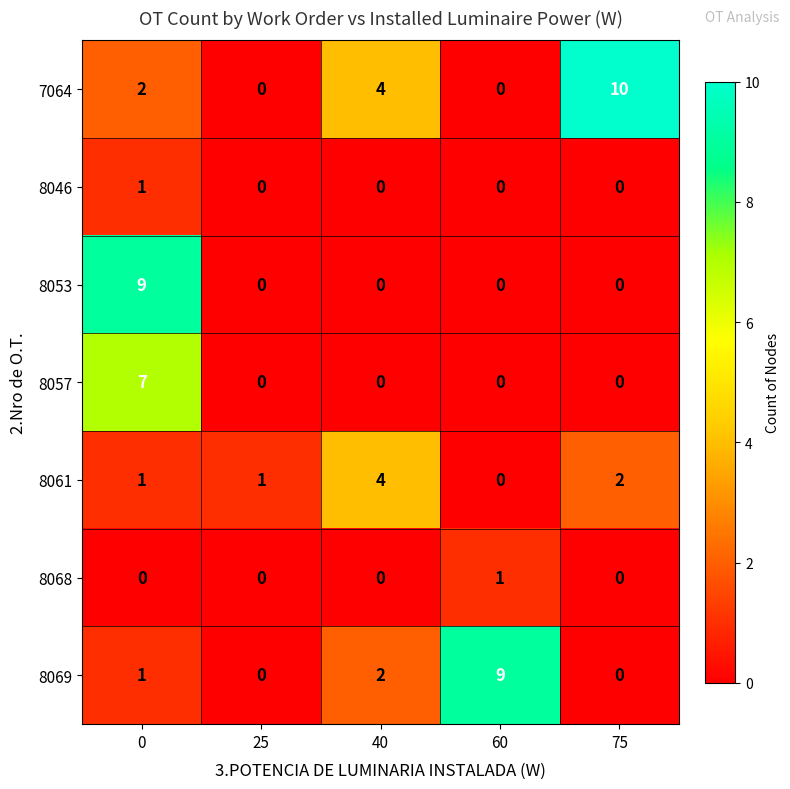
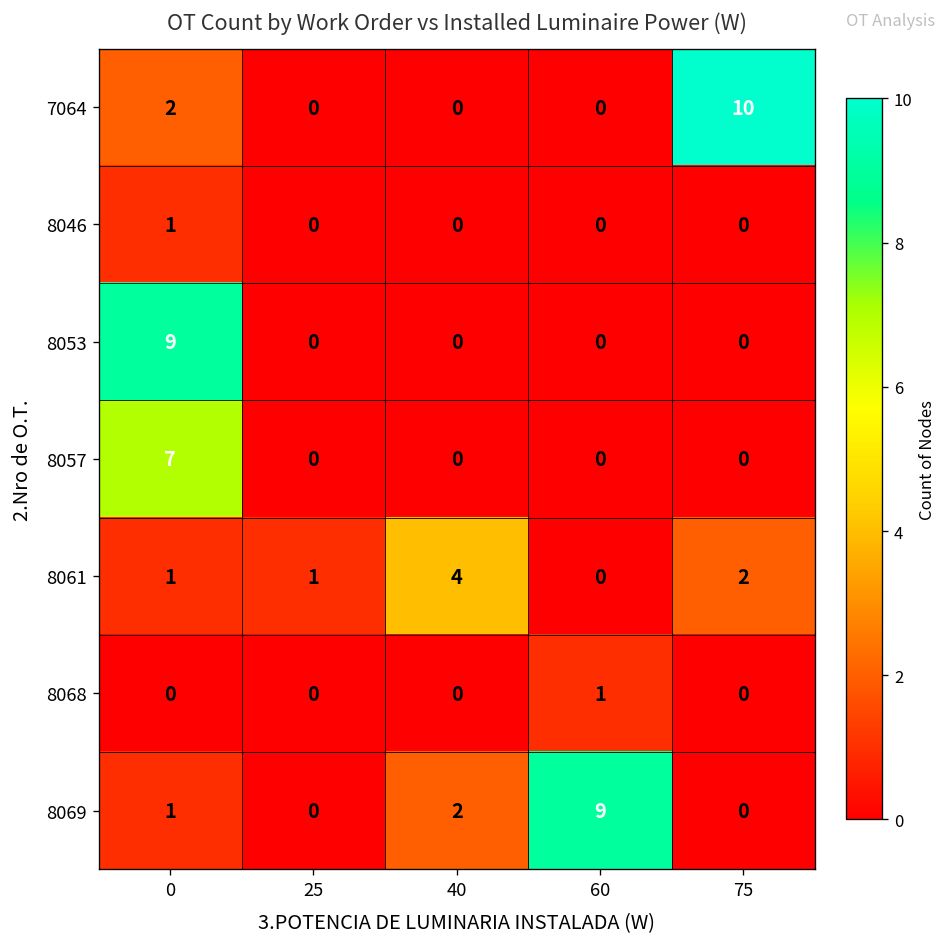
7064, 40: 4 -> 0
